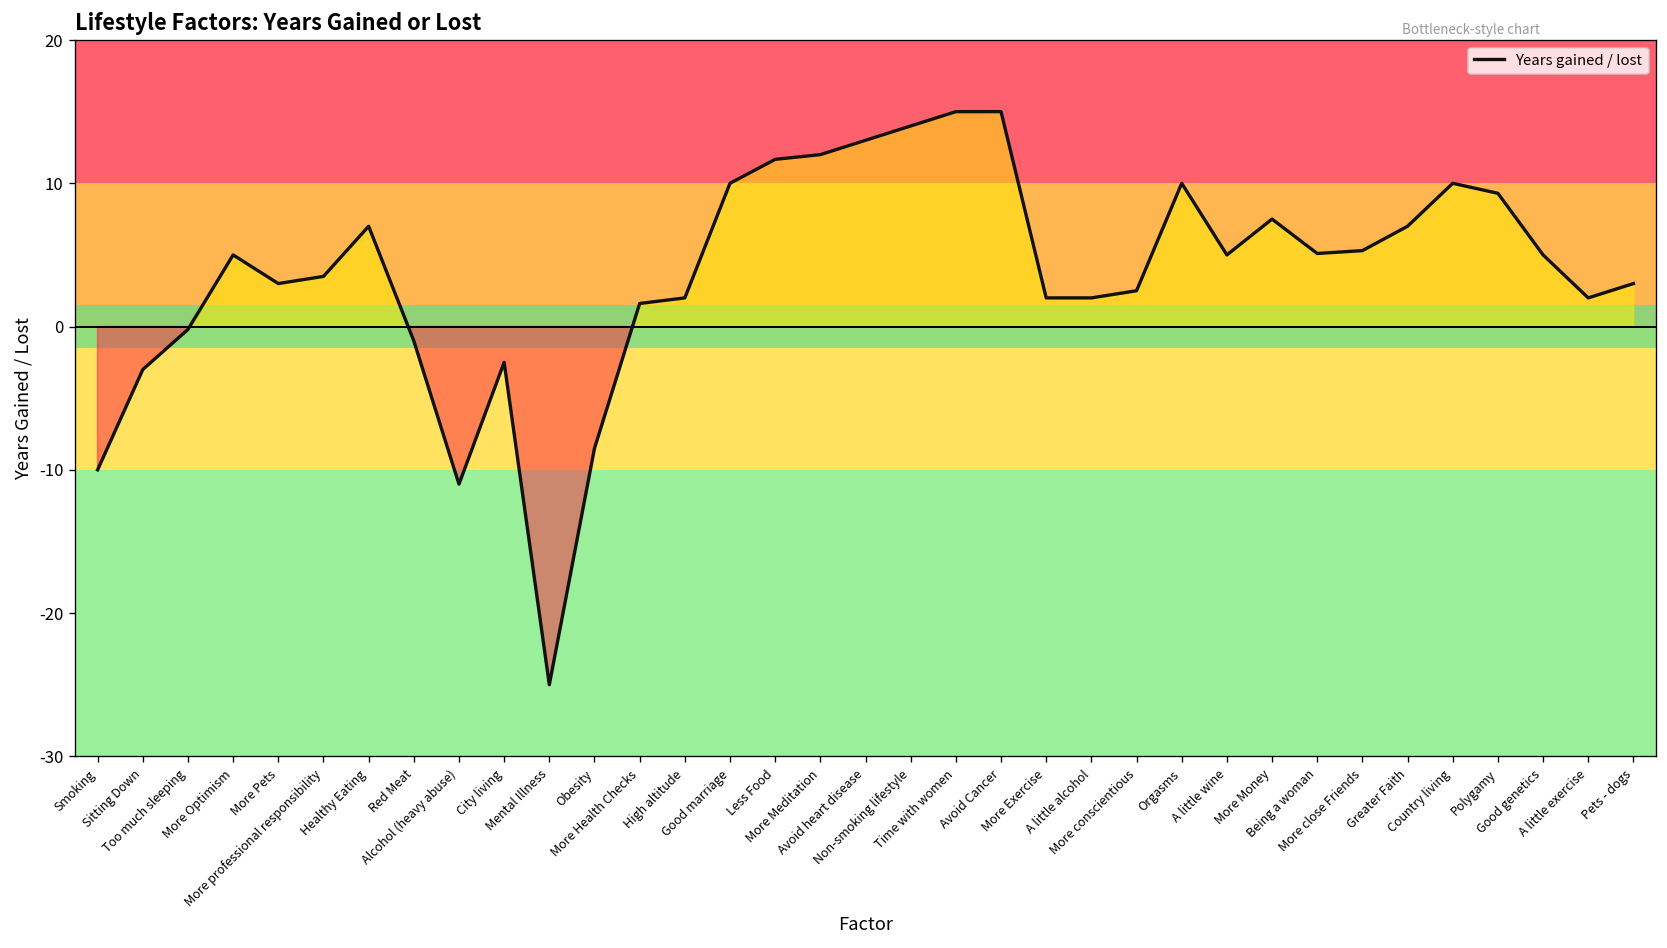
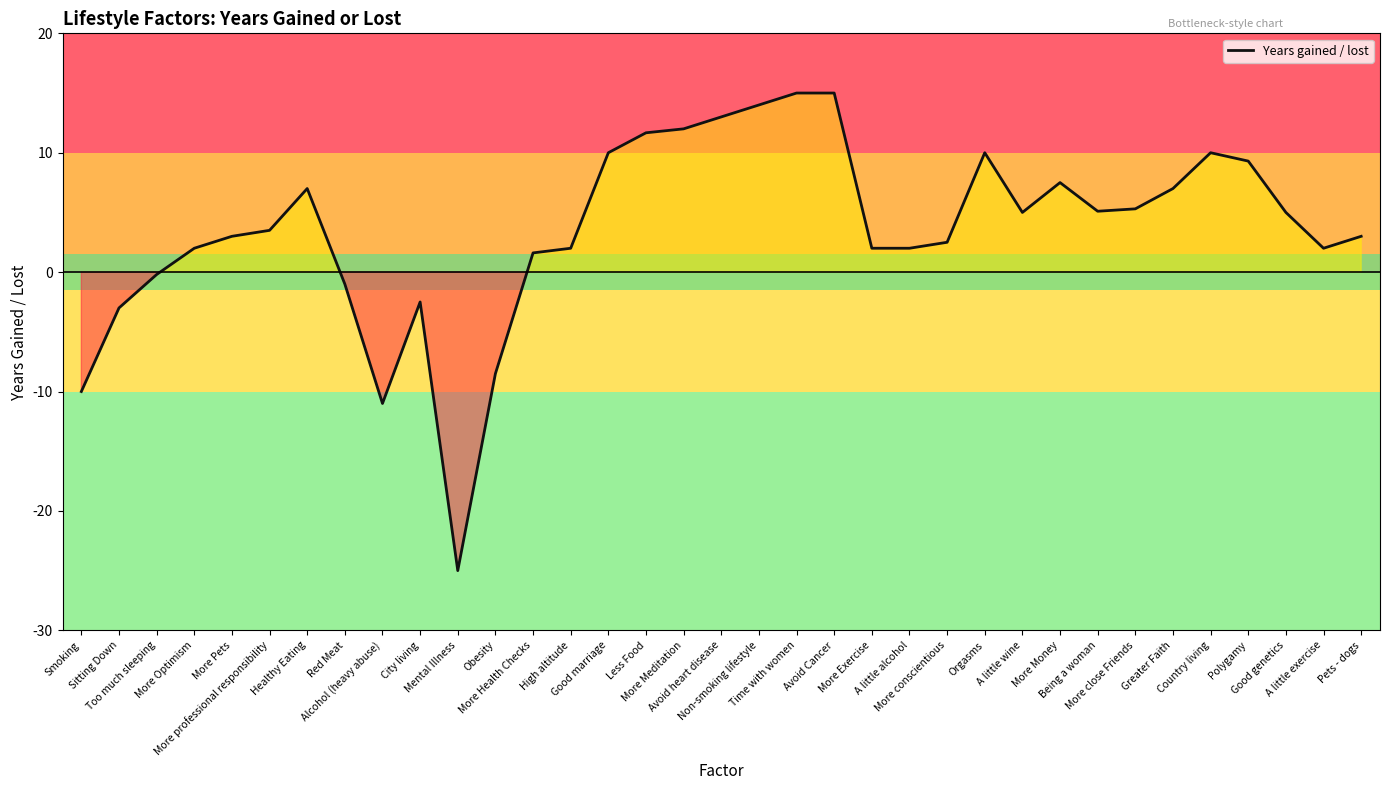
More Optimism: 5 -> 2
